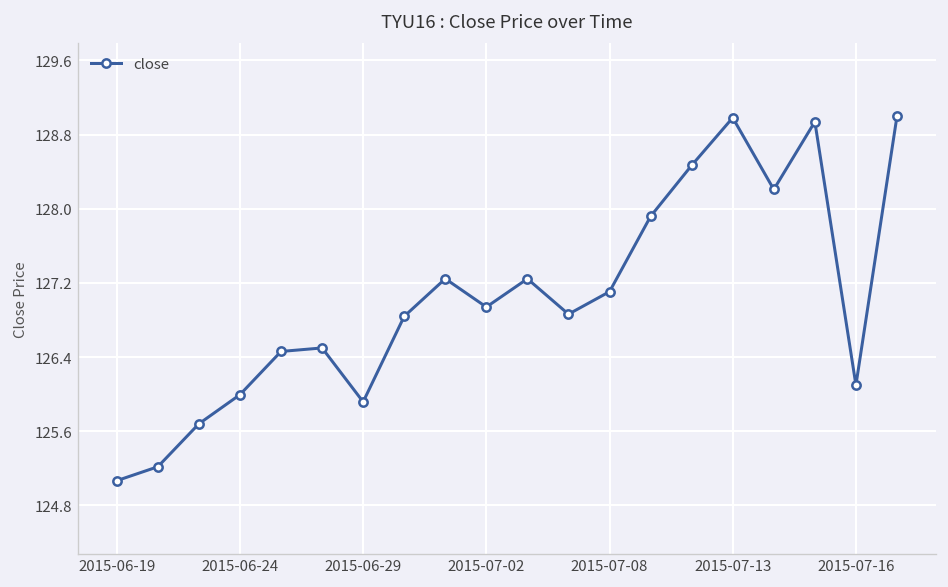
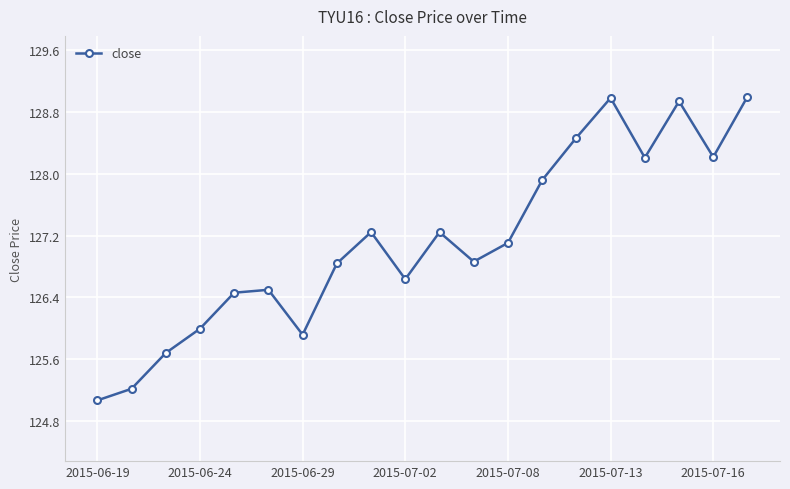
2015-07-02: 126.9 -> 126.6
2015-07-16: 126.1 -> 128.2
